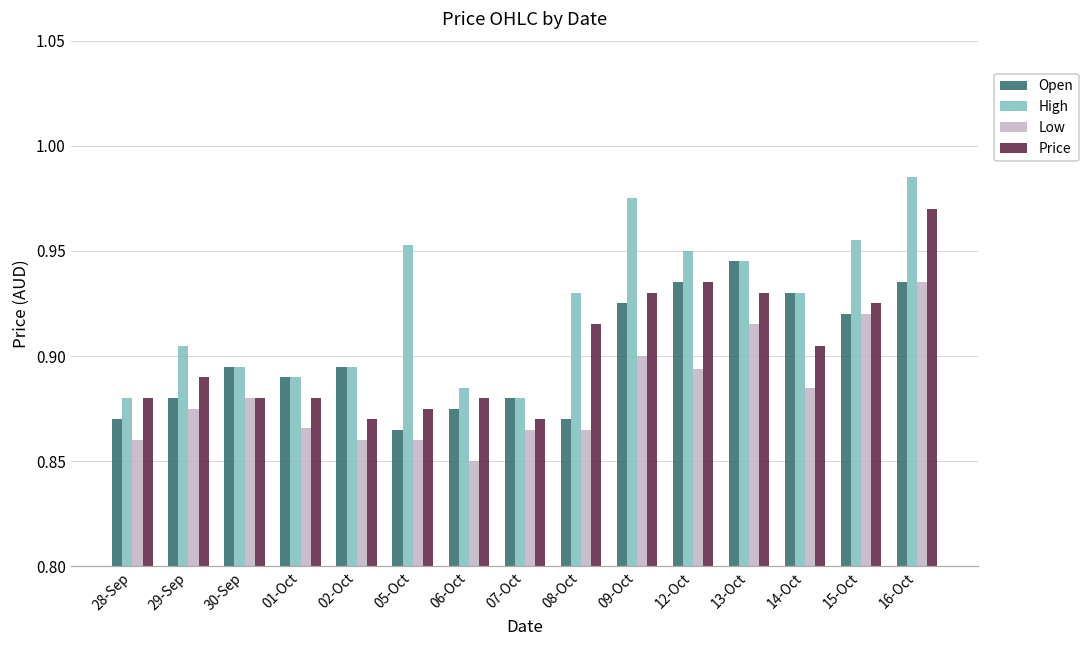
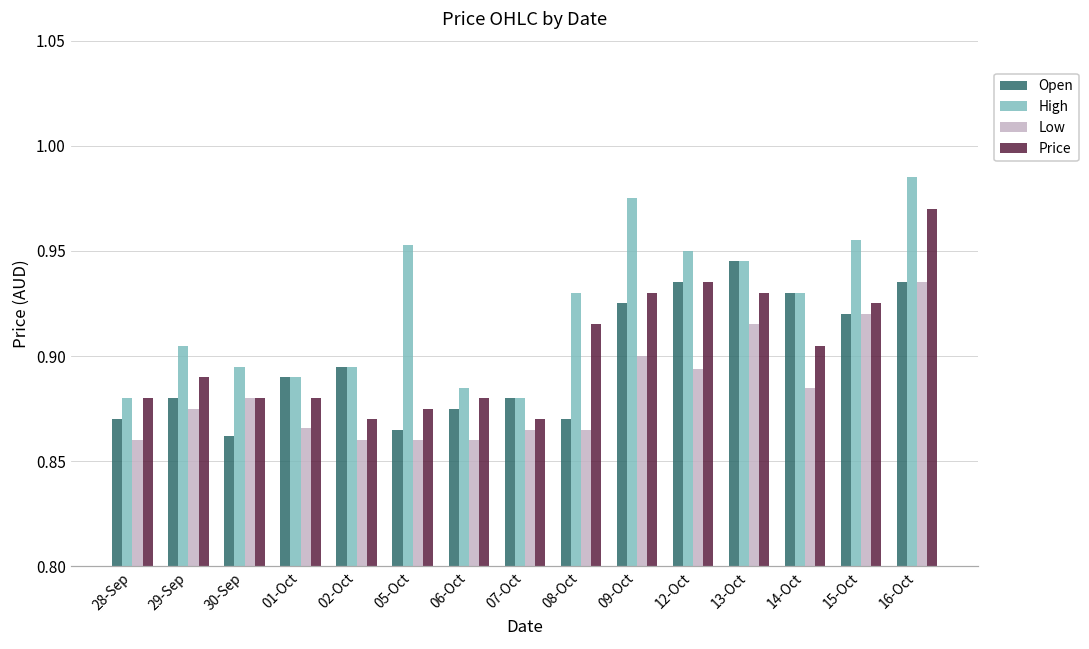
Open, 30-Sep: 0.895 -> 0.862
Low, 06-Oct: 0.85 -> 0.86
